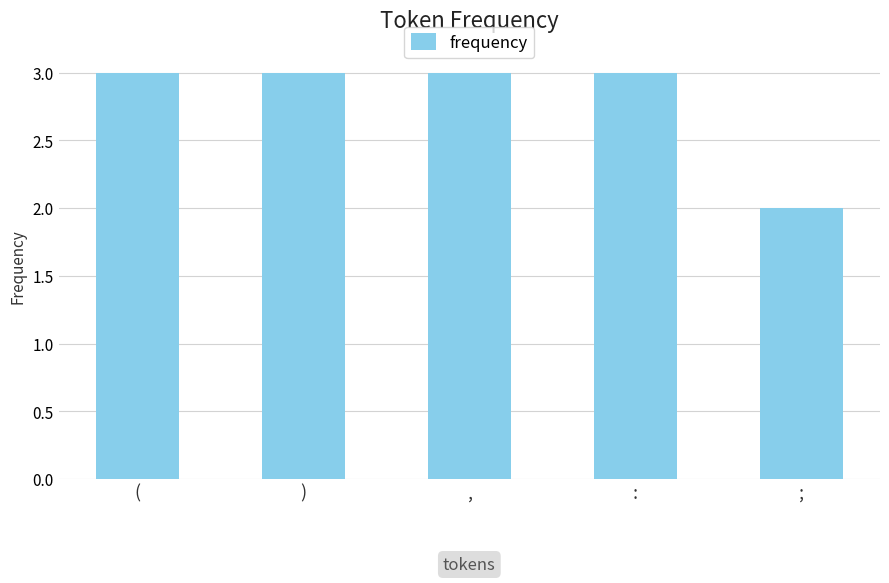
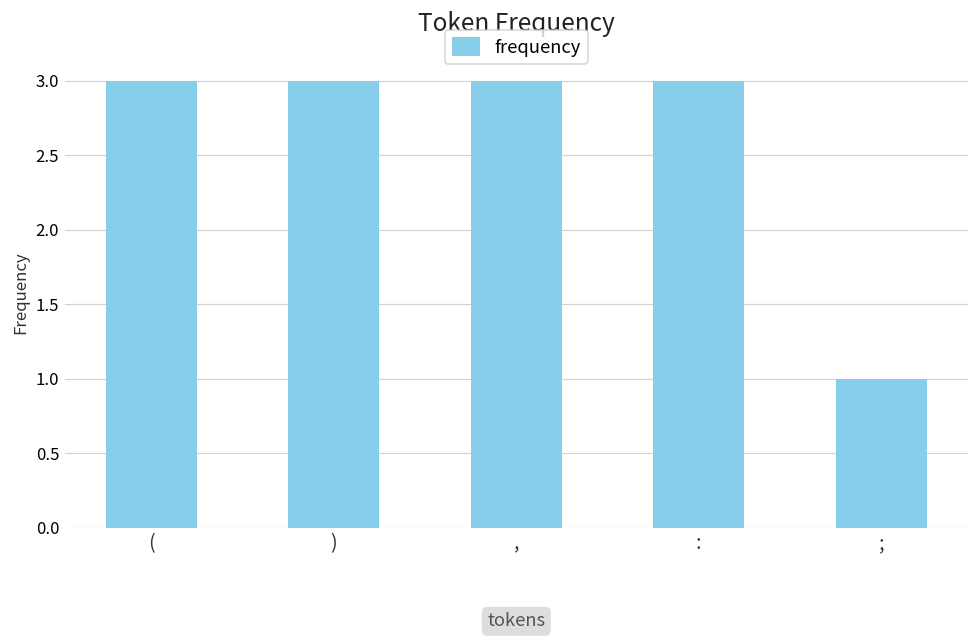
;: 2 -> 1
